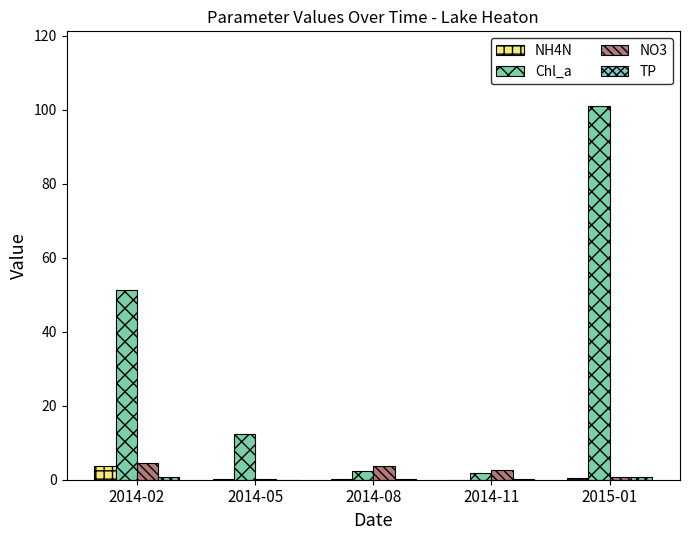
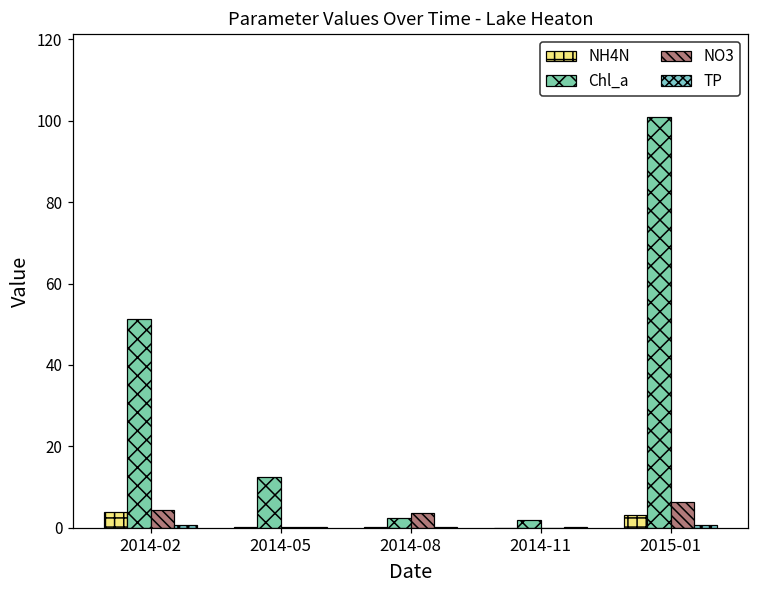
NO3, 2014-11: 3 -> 0
NH4N, 2015-01: 0 -> 3
NO3, 2015-01: 1 -> 6
